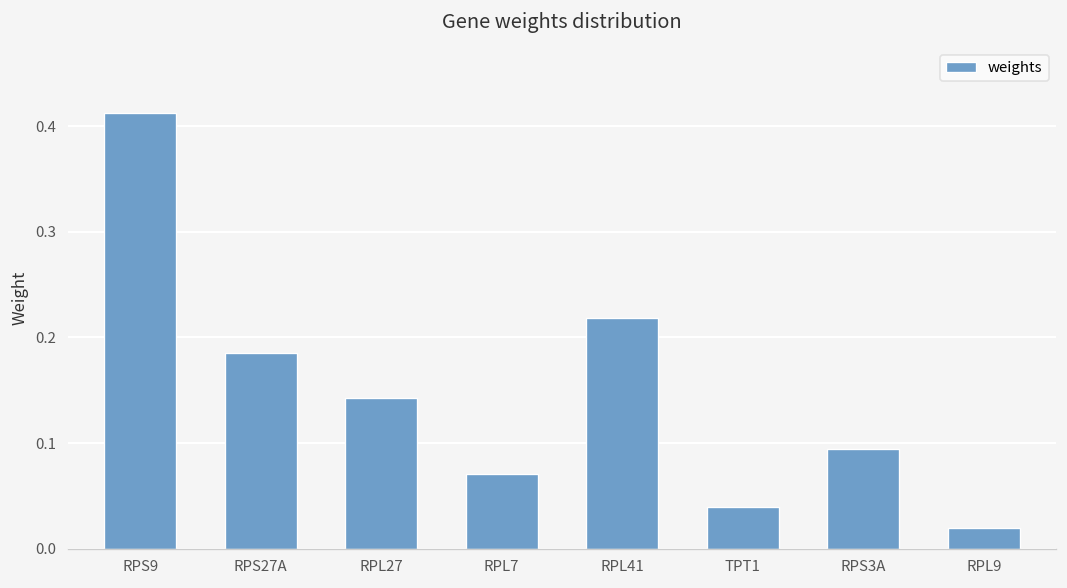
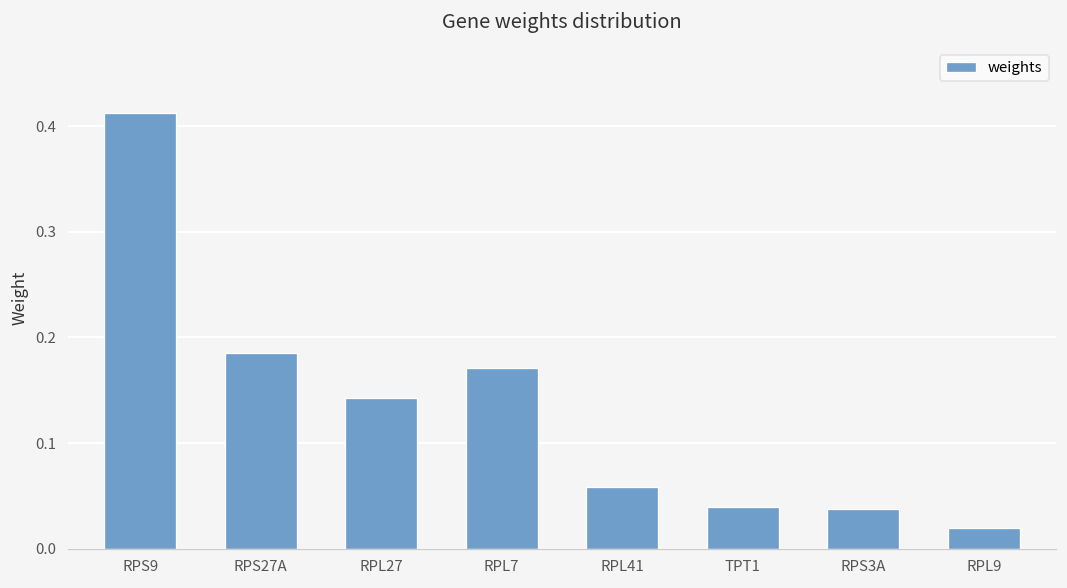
RPL7: 0.07 -> 0.17
RPL41: 0.22 -> 0.06
RPS3A: 0.09 -> 0.04
